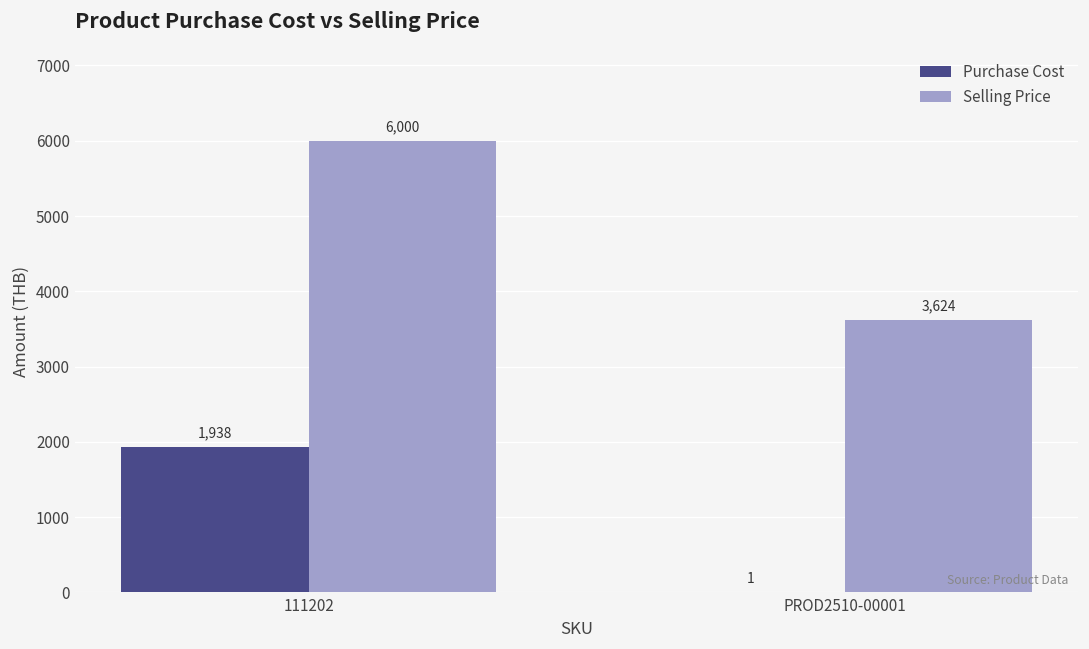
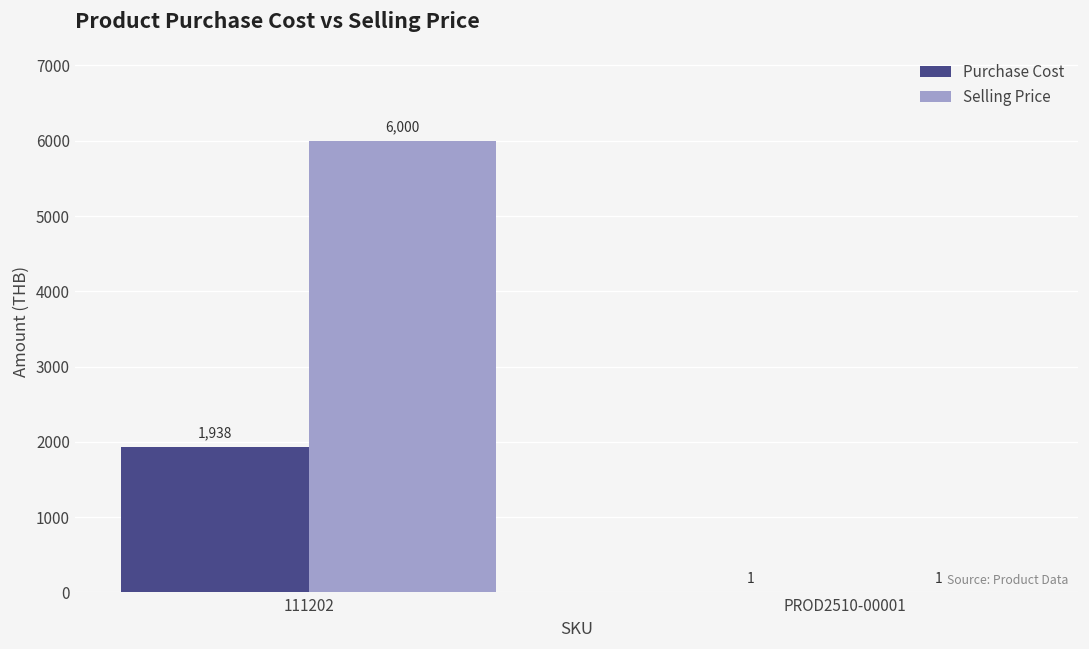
Selling Price, PROD2510-00001: 3,624 -> 1
